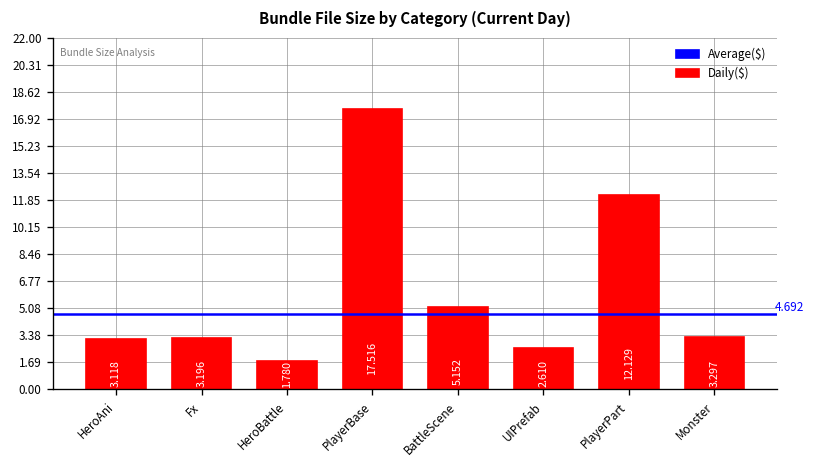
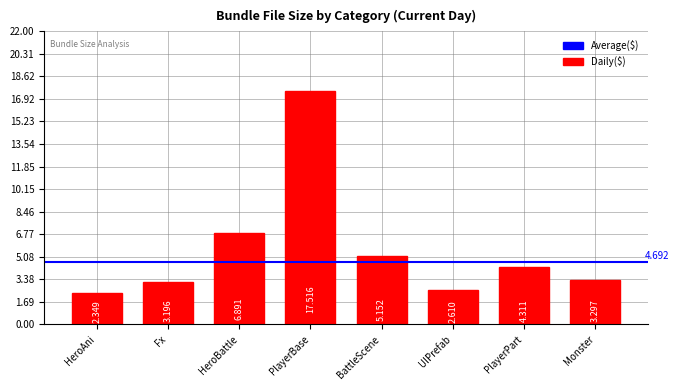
HeroAni: 3.118 -> 2.349
HeroBattle: 1.780 -> 6.891
PlayerPart: 12.129 -> 4.311
